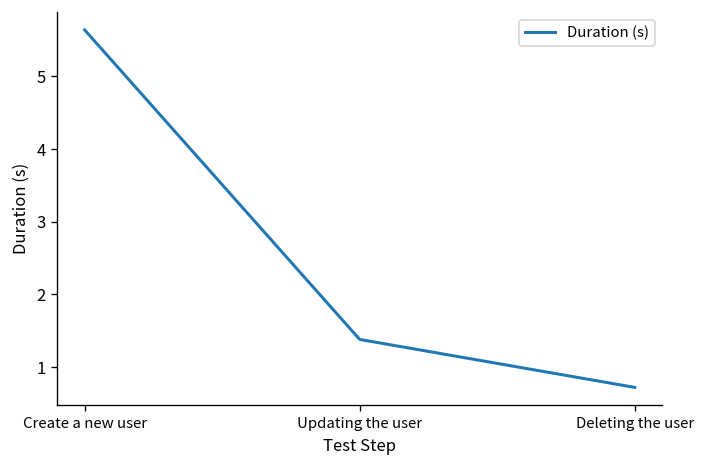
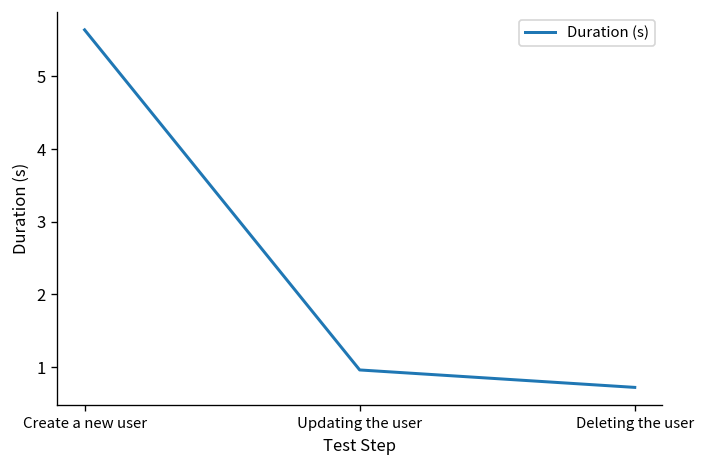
Updating the user: 1.4 -> 1.0
